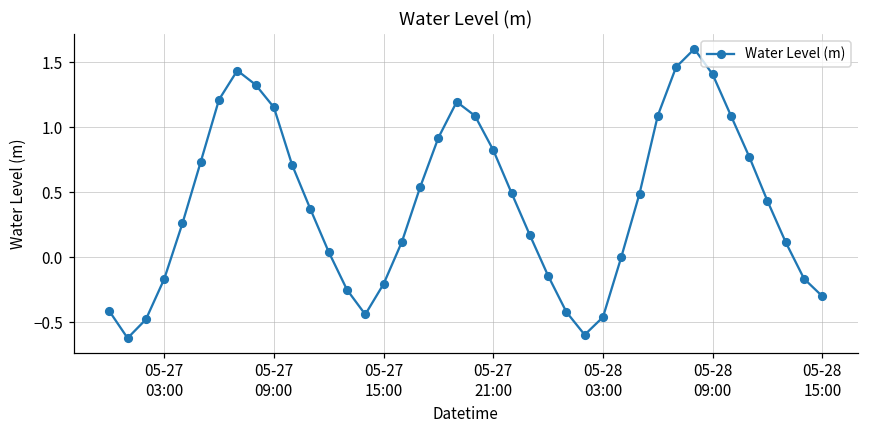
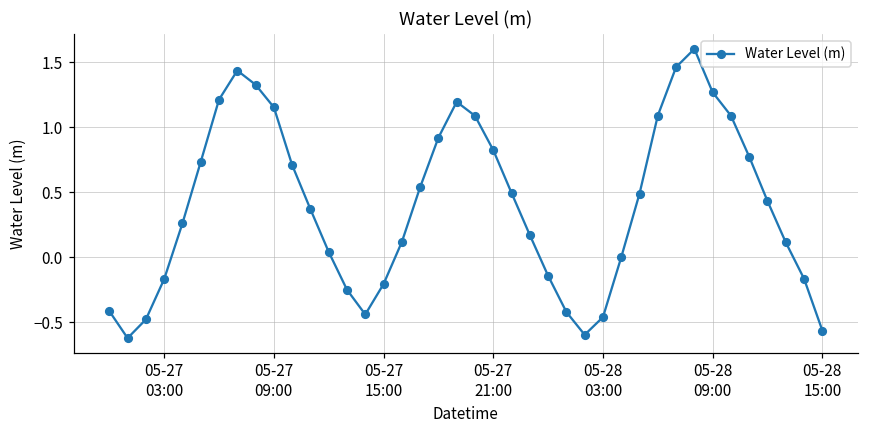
05-28 09:00: 1.41 -> 1.27
05-28 15:00: -0.30 -> -0.56
